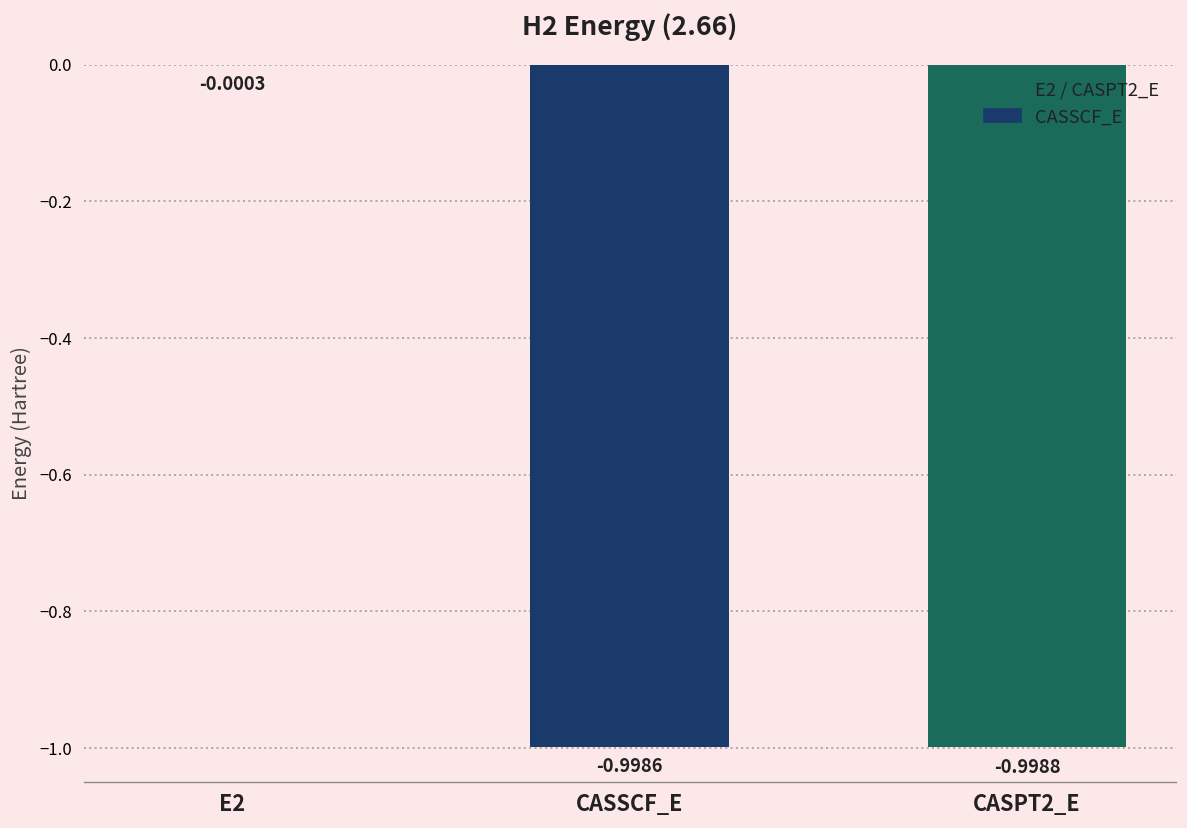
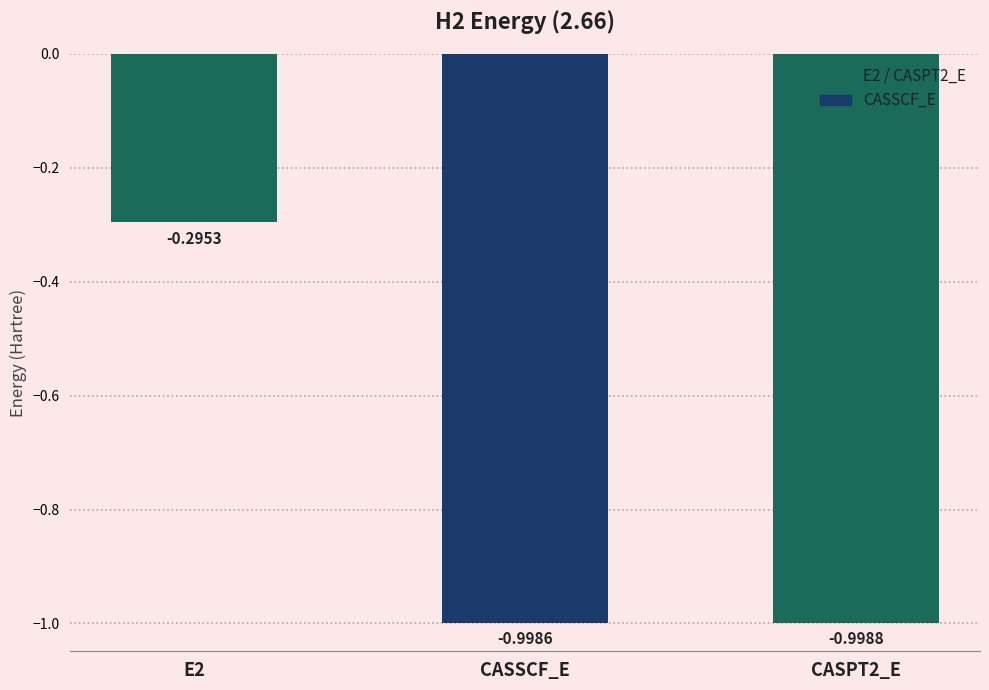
E2: -0.0003 -> -0.2953
